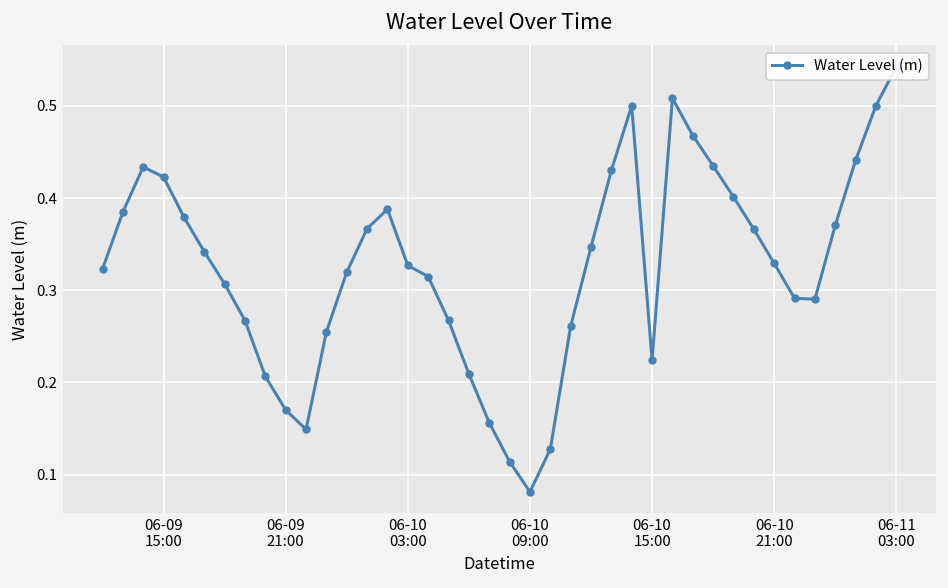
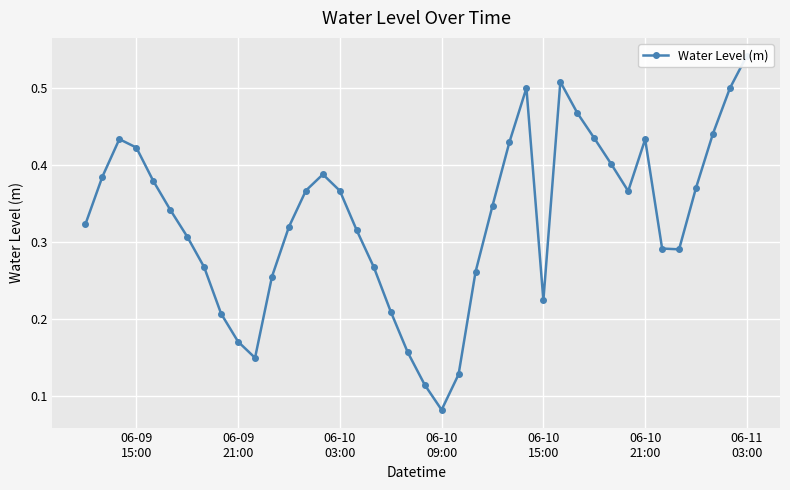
06-10 03:00: 0.33 -> 0.37
06-10 21:00: 0.33 -> 0.43
